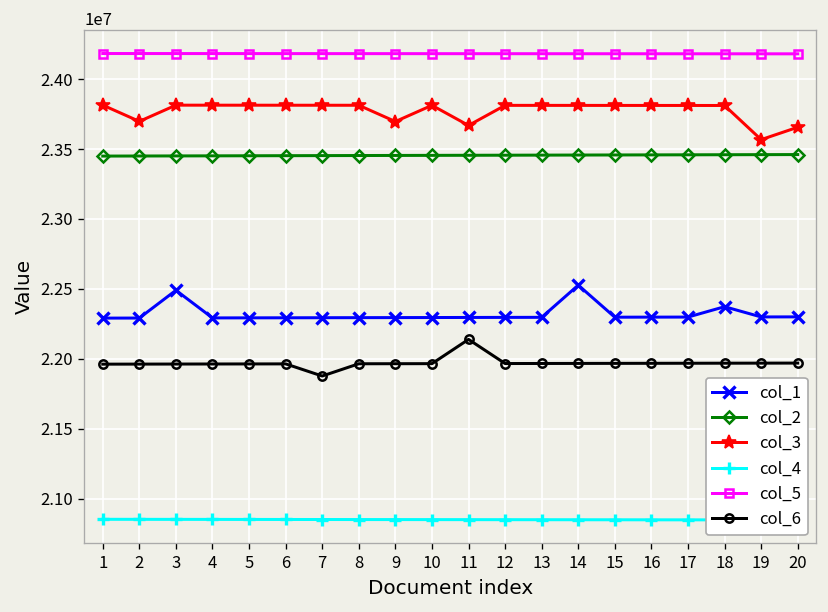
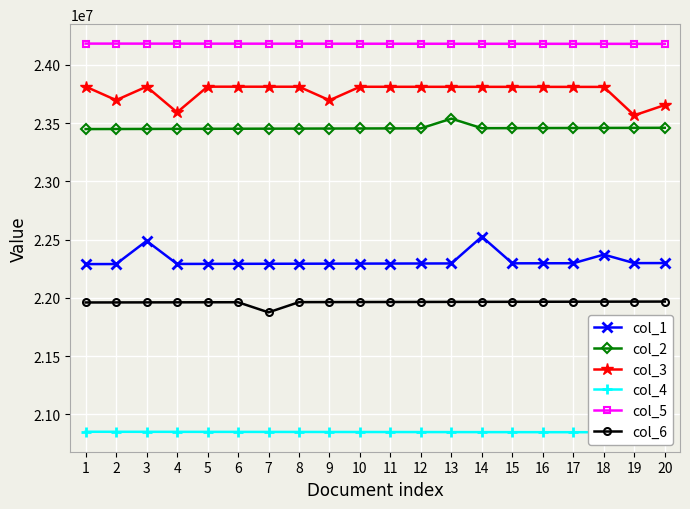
col_3, 4: 23810000 -> 23590000
col_3, 11: 23670000 -> 23810000
col_6, 11: 22140000 -> 21970000
col_2, 13: 23460000 -> 23540000
